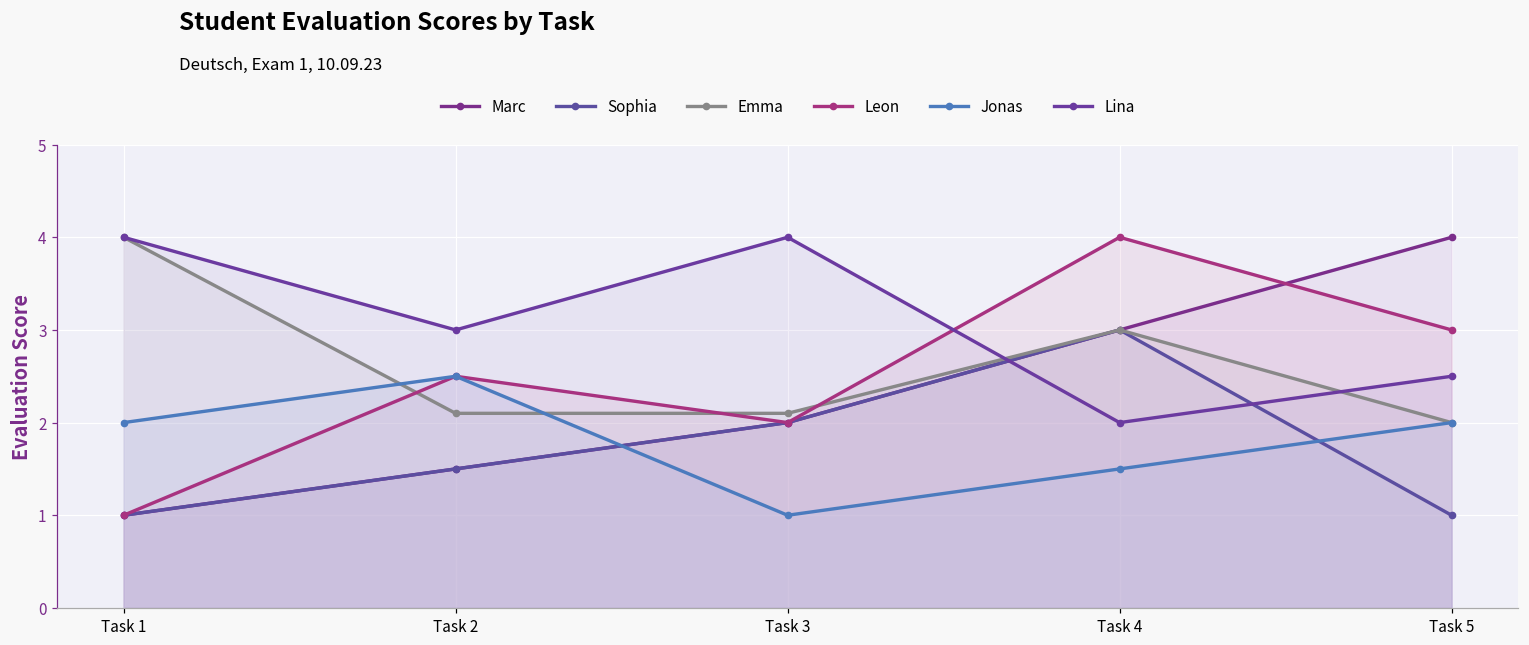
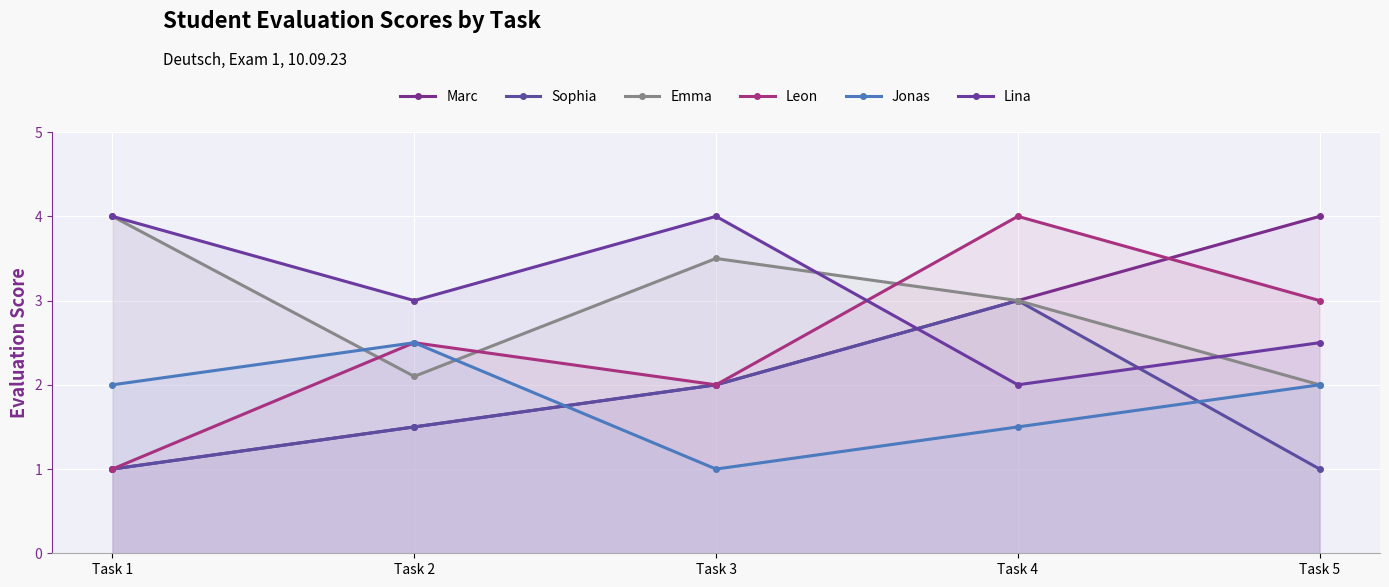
Emma, Task 3: 2.1 -> 3.5
